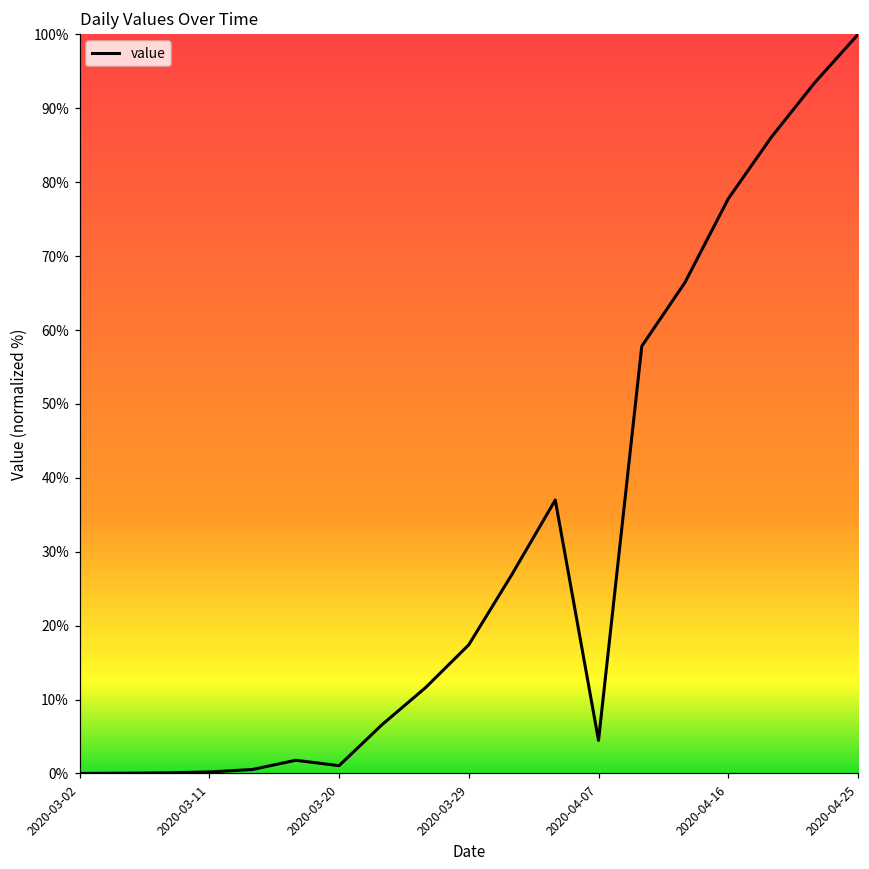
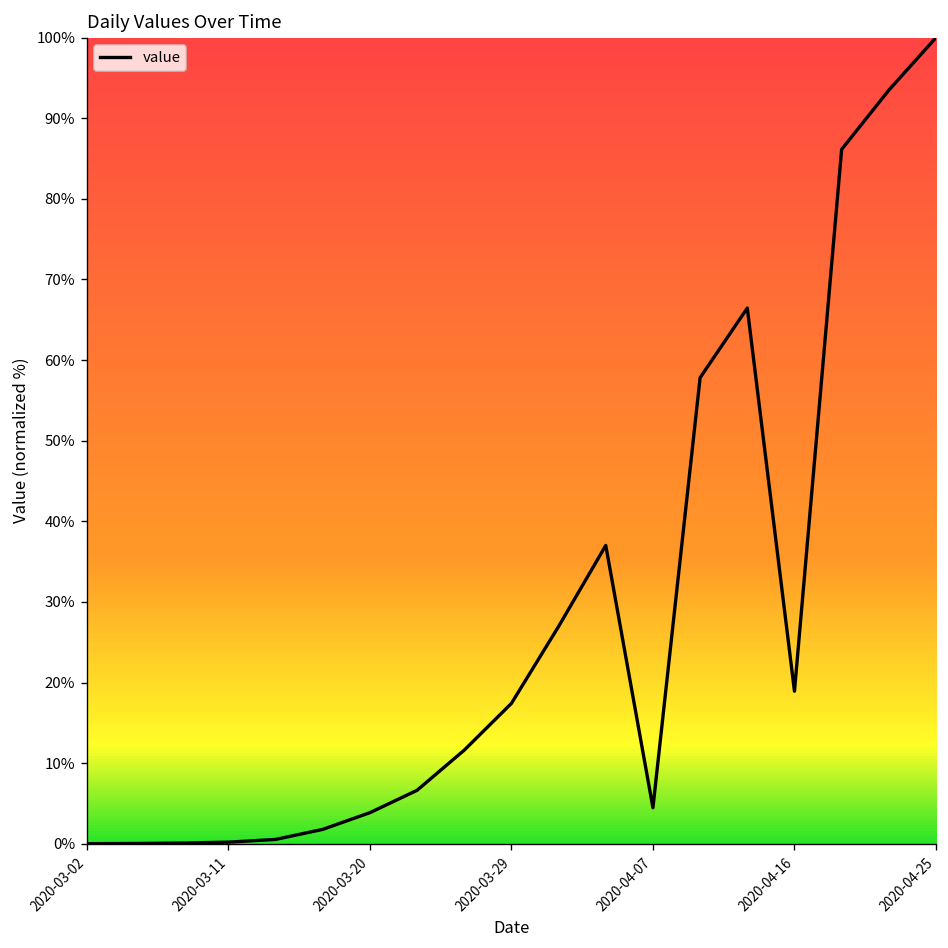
2020-03-20: 1% -> 4%
2020-04-16: 78% -> 19%
